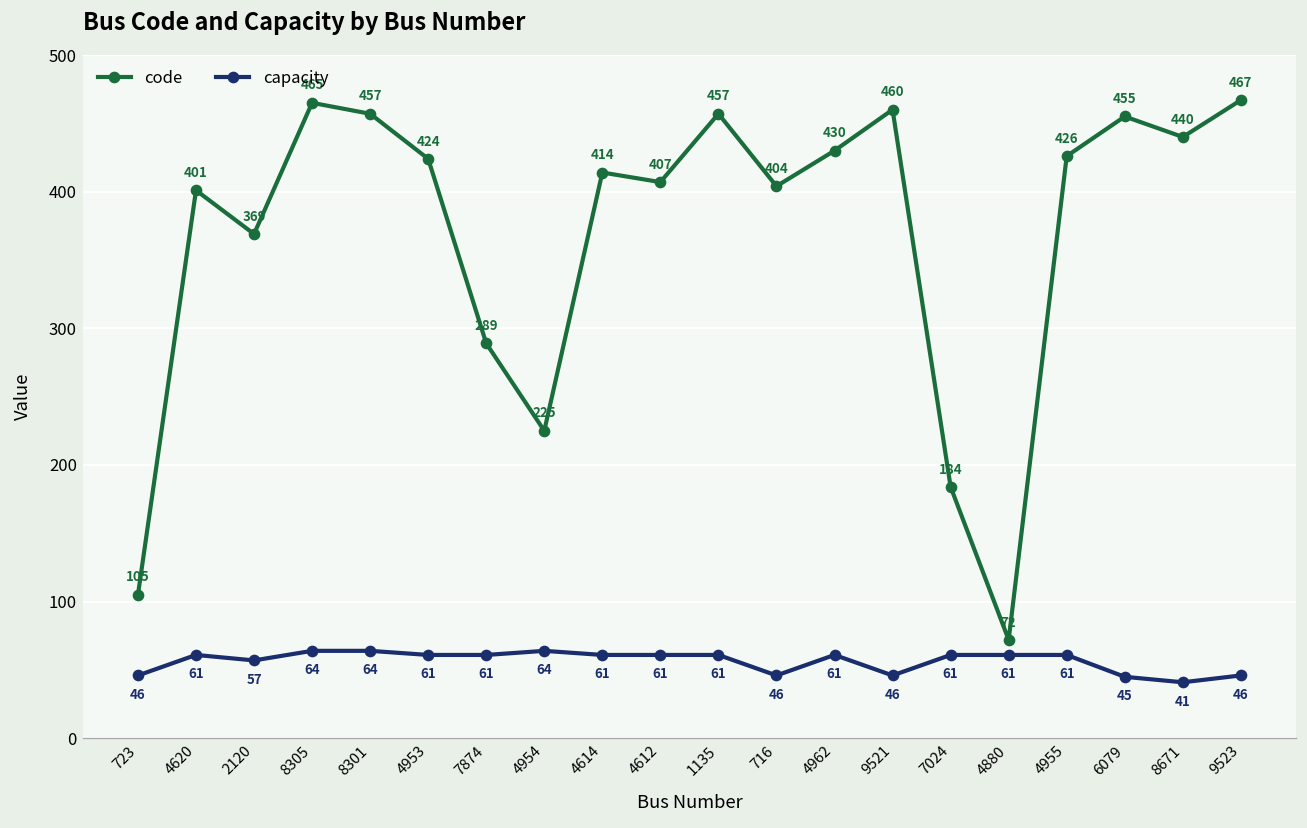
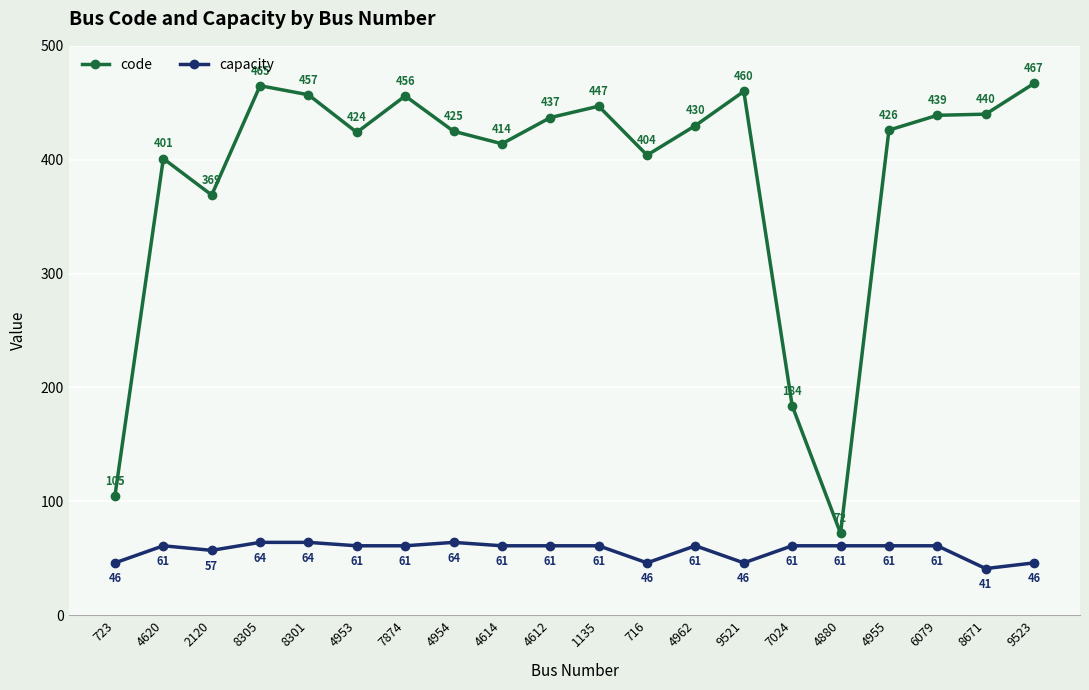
code, 7874: 289 -> 456
code, 4954: 225 -> 425
code, 4612: 407 -> 437
code, 1135: 457 -> 447
code, 6079: 455 -> 439
capacity, 6079: 45 -> 61
